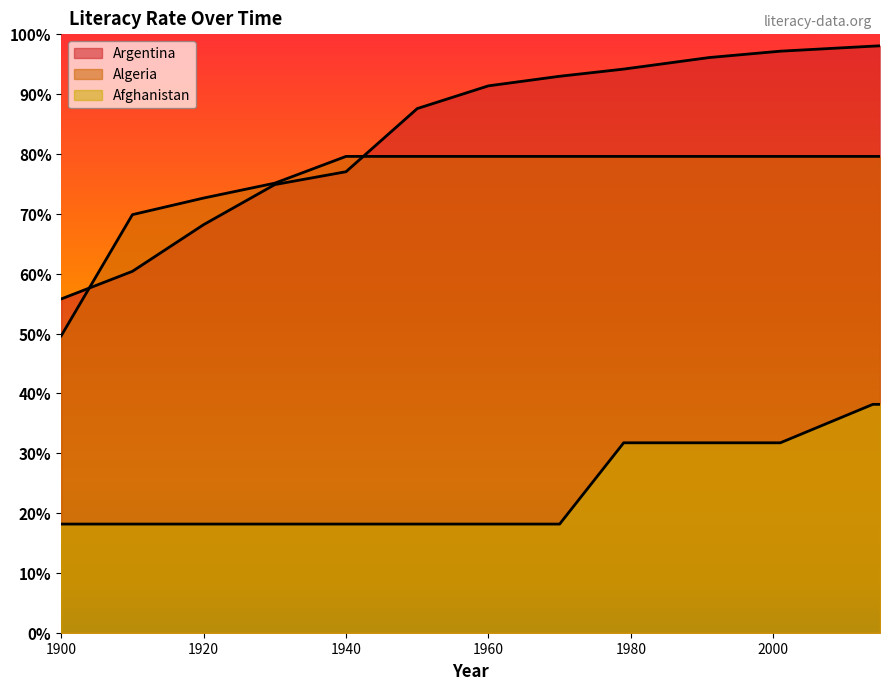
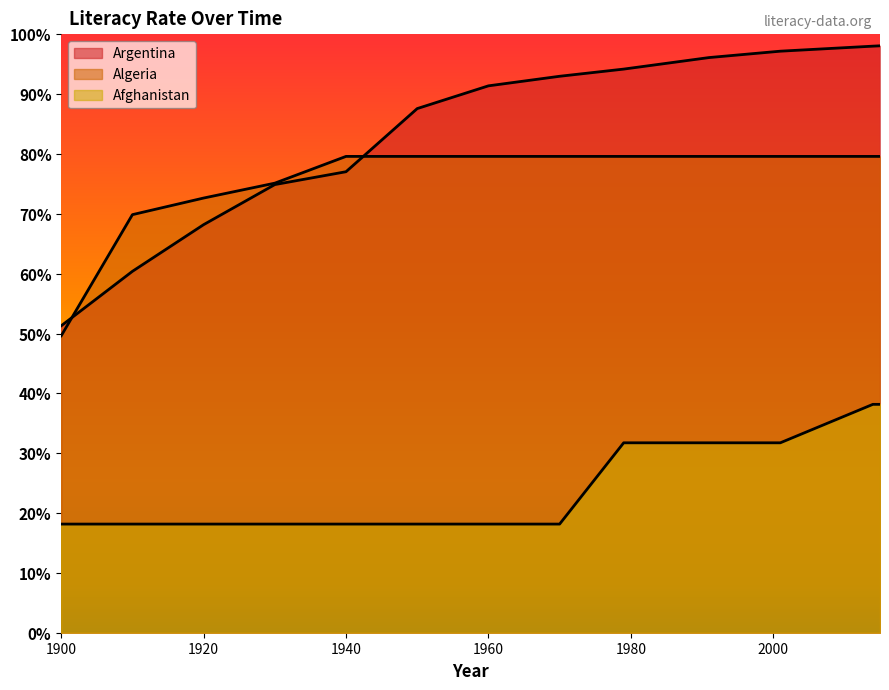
Argentina, 1900: 56% -> 51%
